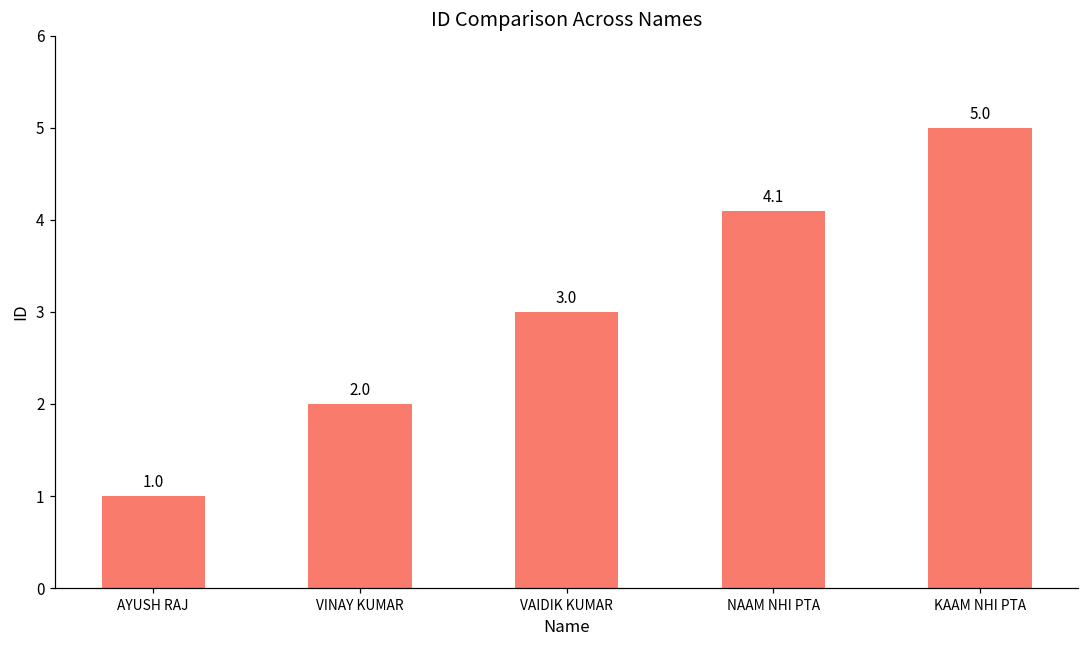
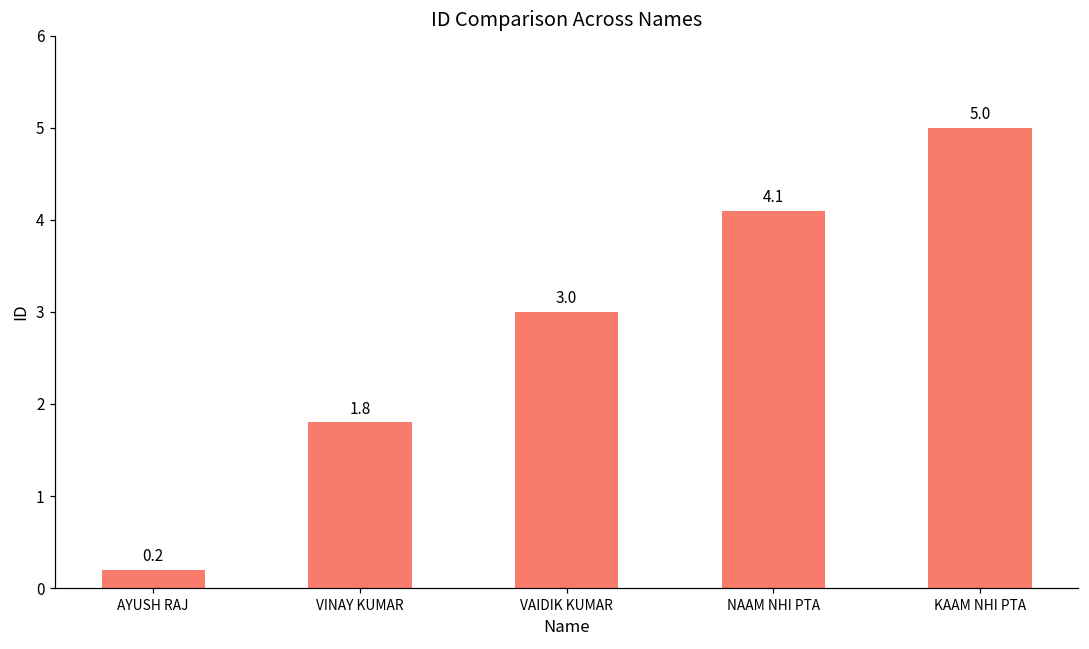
AYUSH RAJ: 1.0 -> 0.2
VINAY KUMAR: 2.0 -> 1.8
